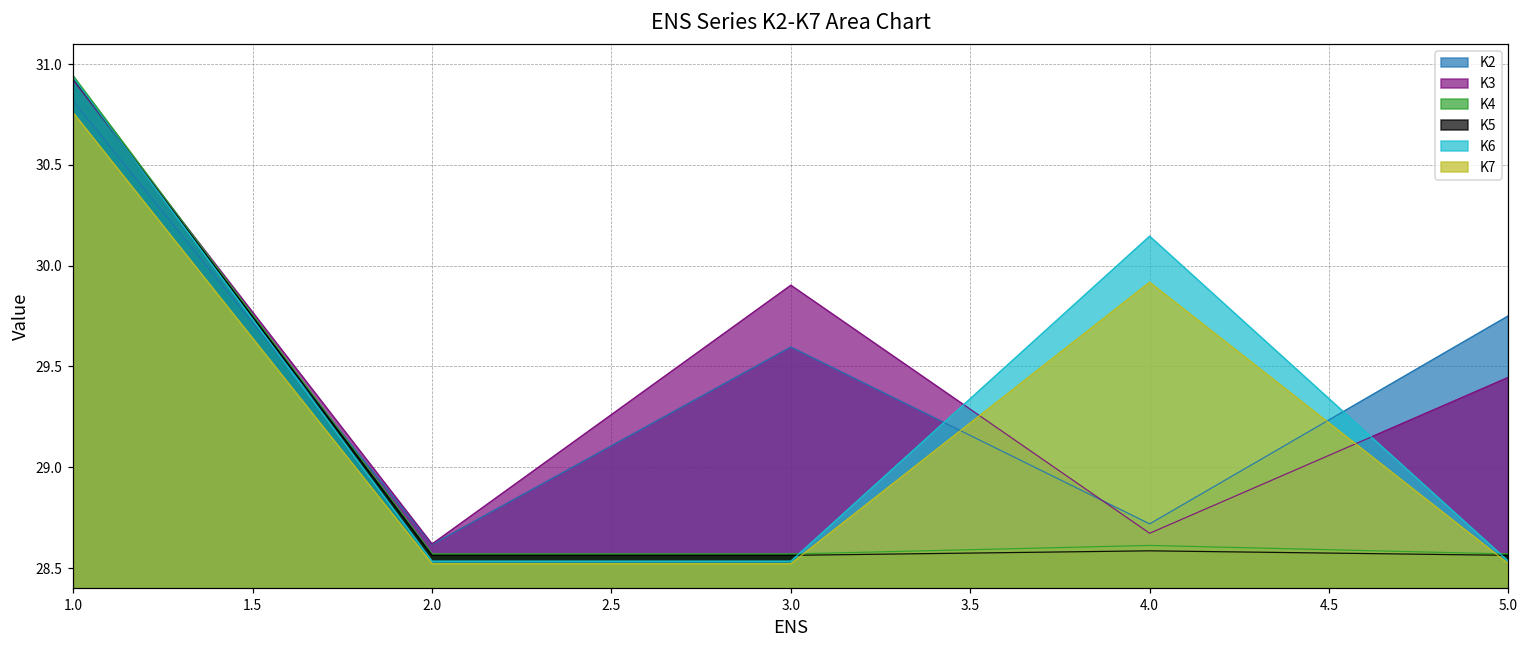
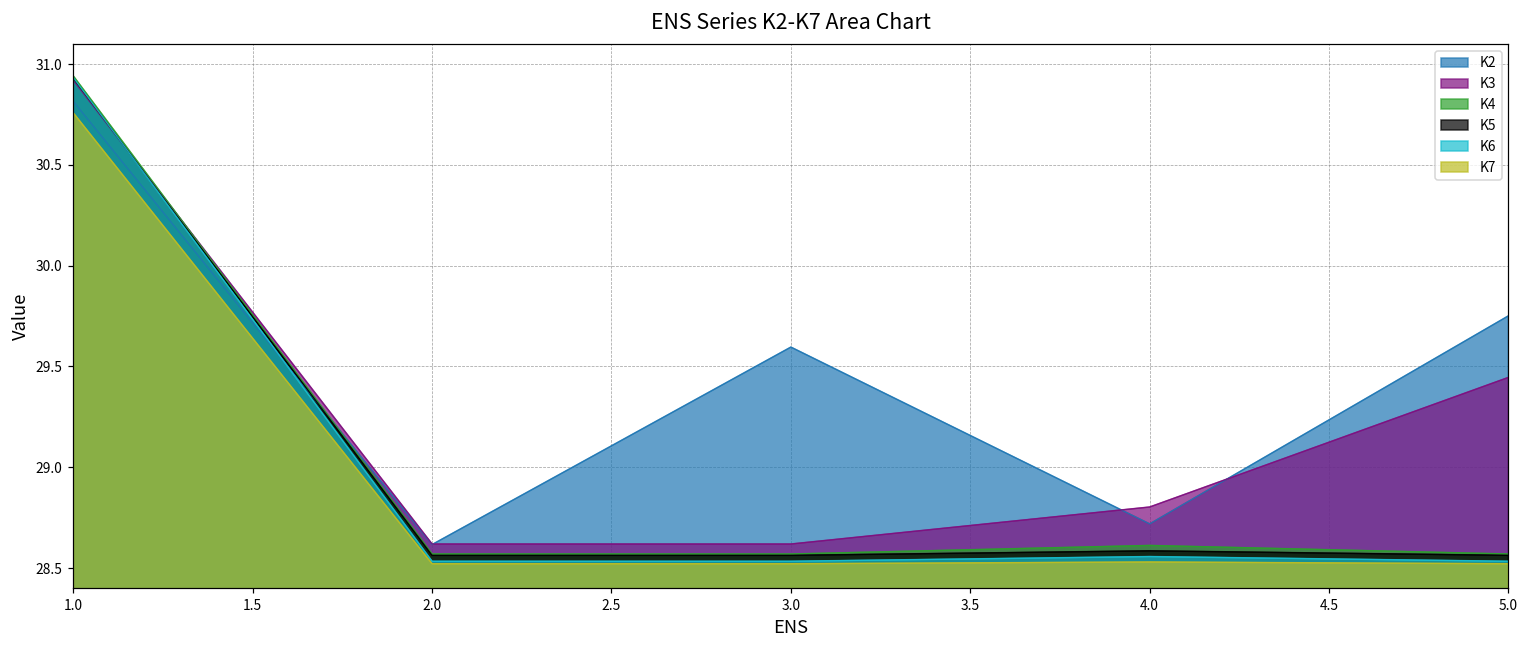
K3, 3.0: 29.90 -> 28.62
K3, 4.0: 28.67 -> 28.80
K6, 4.0: 30.15 -> 28.56
K7, 4.0: 29.92 -> 28.53
